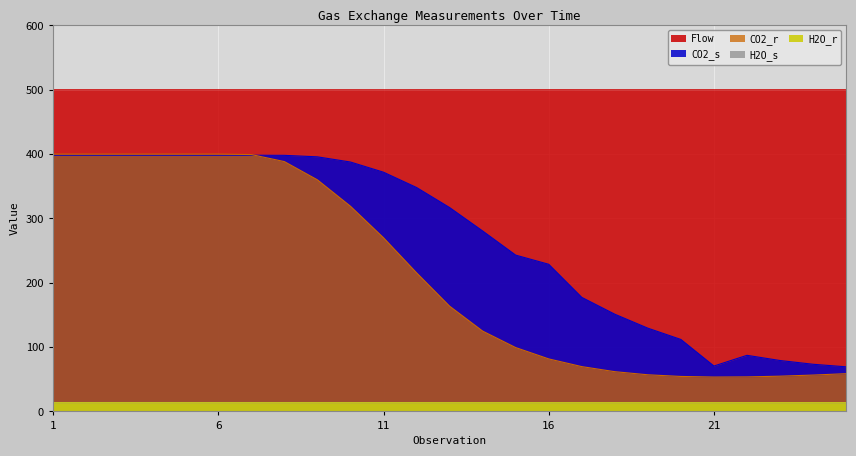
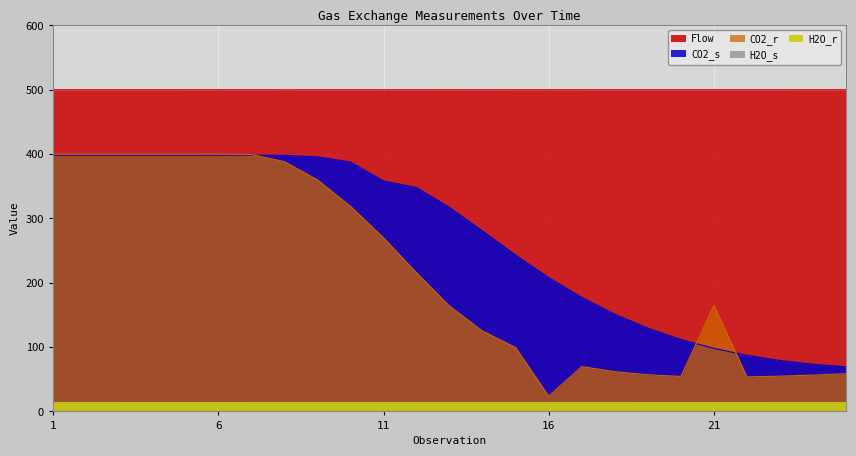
CO2_s, 11: 370 -> 360
CO2_s, 16: 230 -> 210
CO2_r, 16: 80 -> 20
CO2_s, 21: 70 -> 100
CO2_r, 21: 50 -> 170
